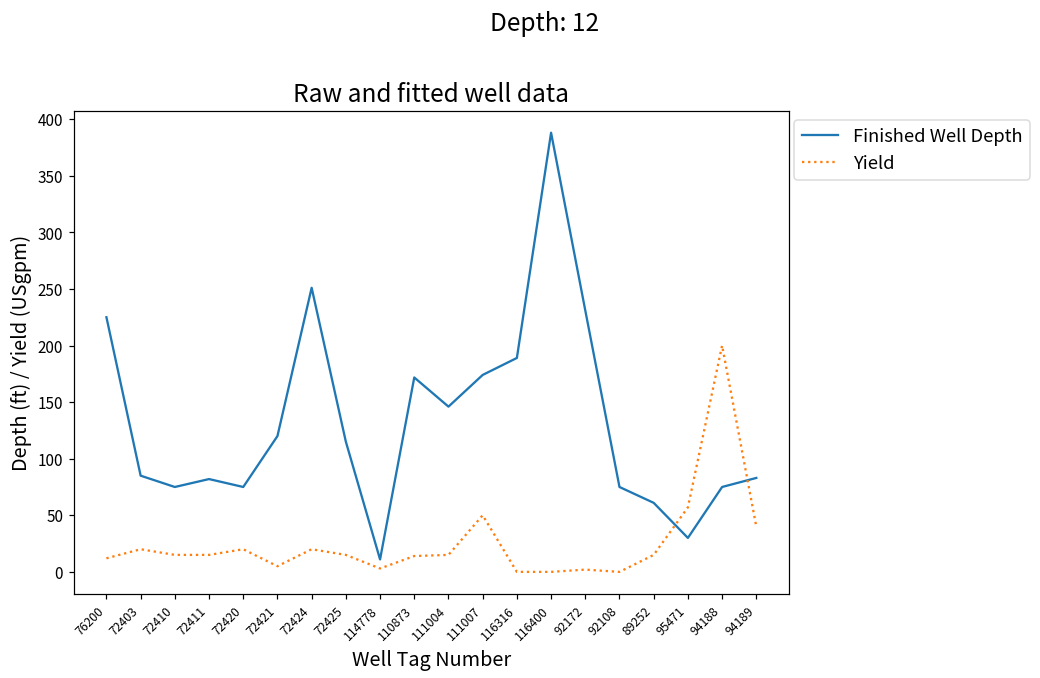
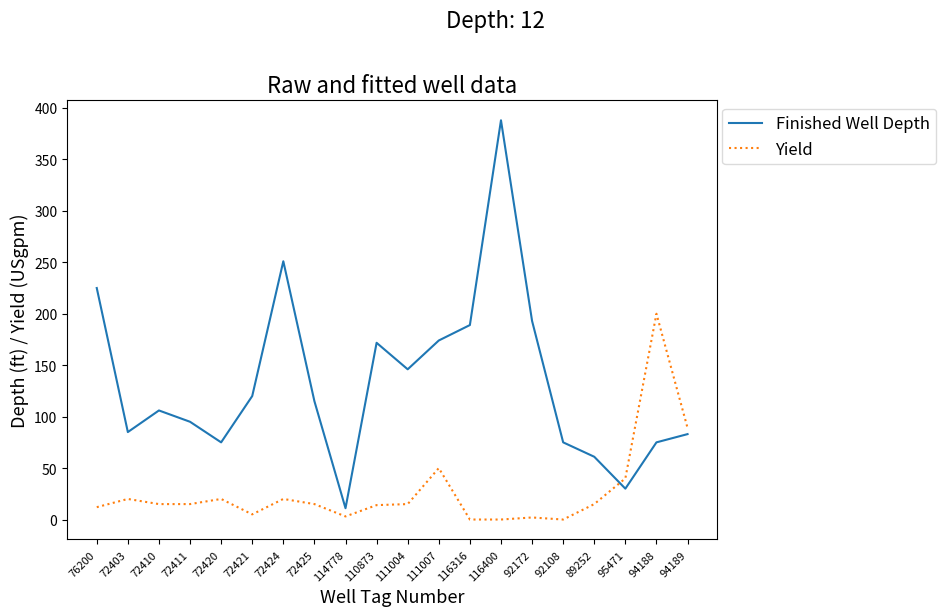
Finished Well Depth, 72410: 75 -> 106
Finished Well Depth, 72411: 82 -> 95
Finished Well Depth, 92172: 231 -> 193
Yield, 95471: 57 -> 40
Yield, 94189: 40 -> 89
